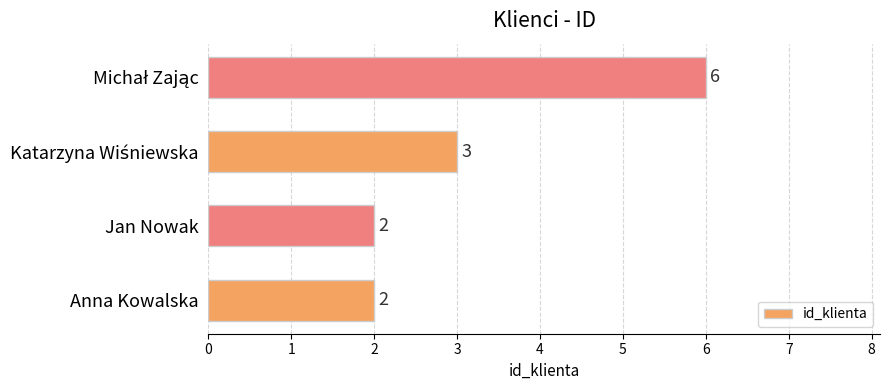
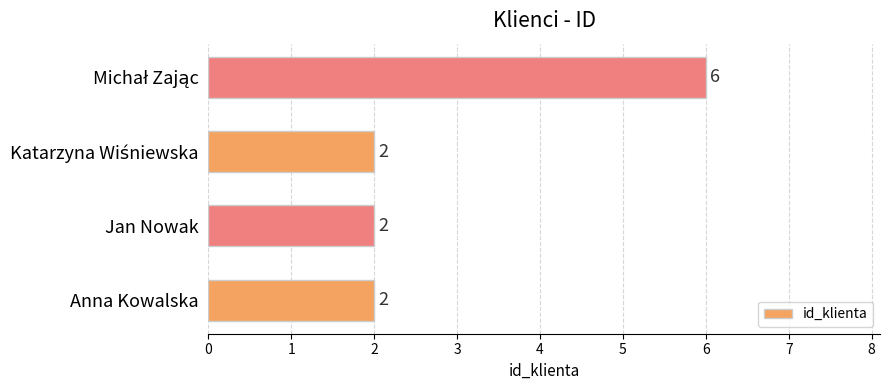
Katarzyna Wiśniewska: 3 -> 2
